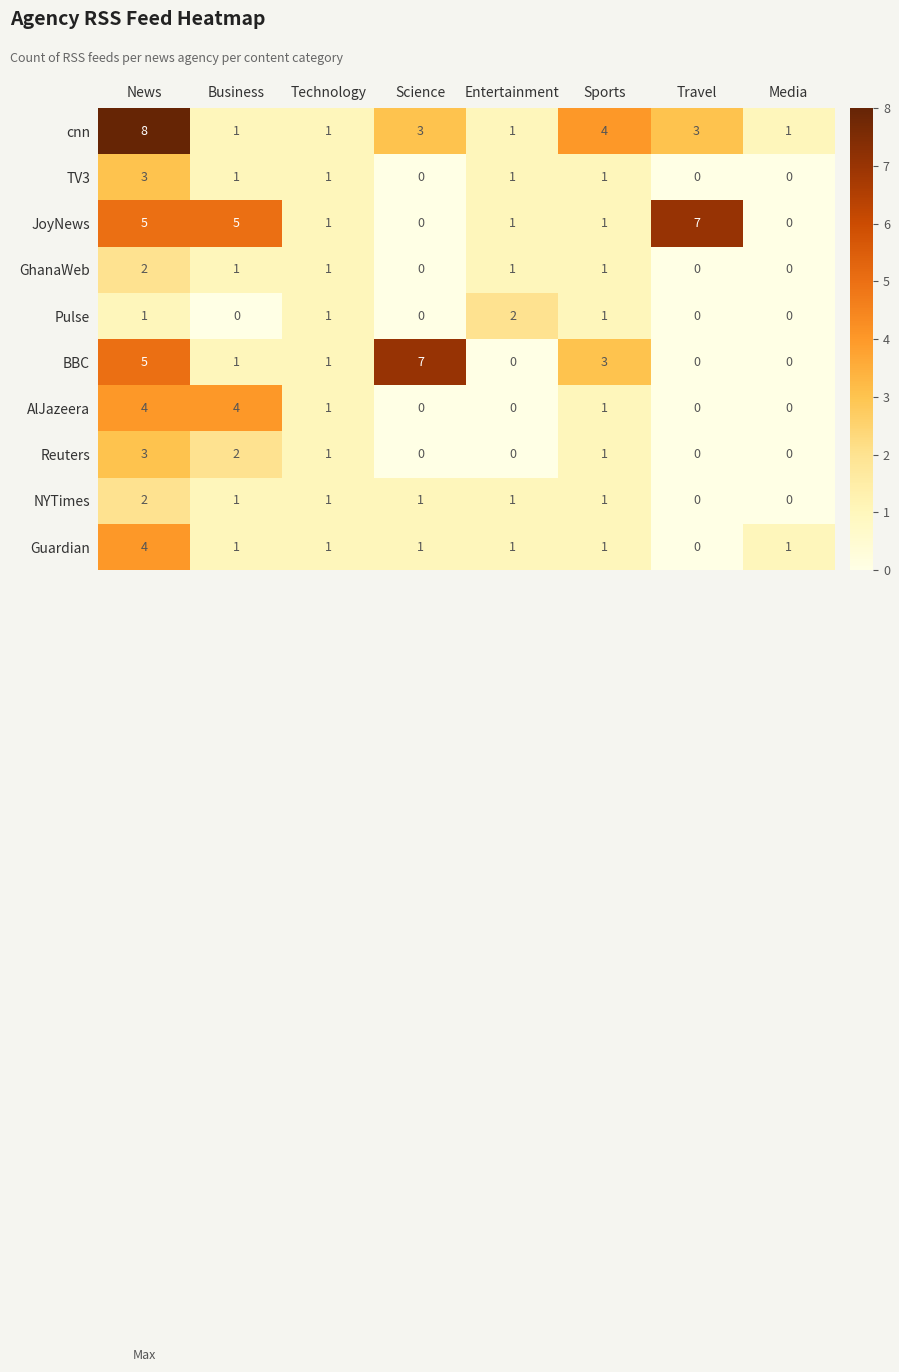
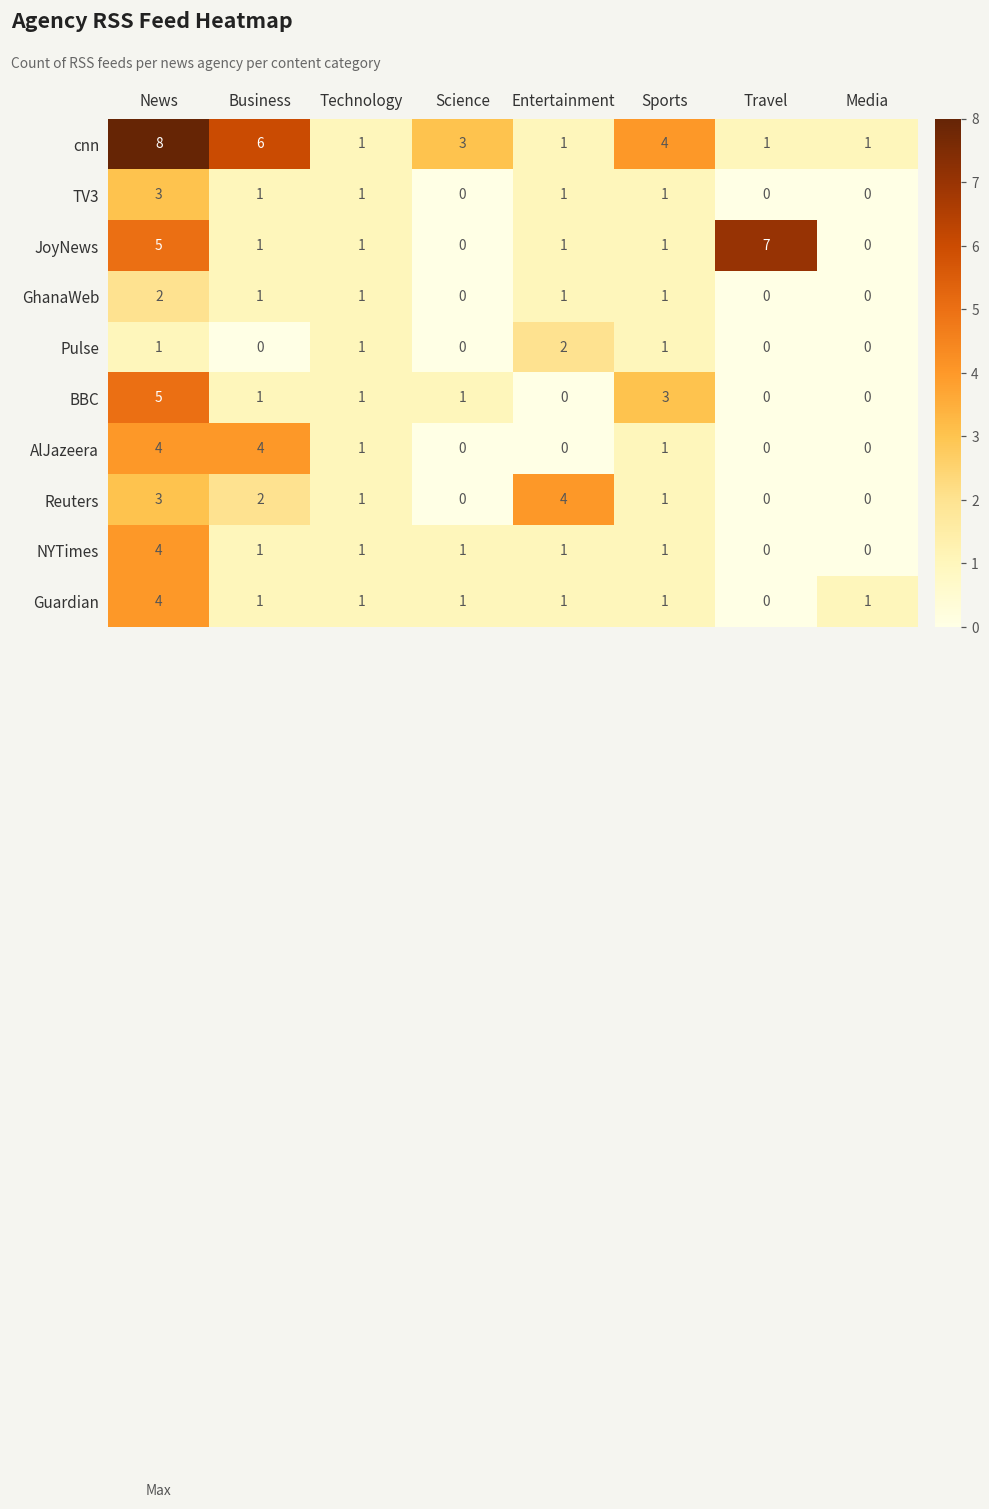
cnn, Business: 1 -> 6
cnn, Travel: 3 -> 1
JoyNews, Business: 5 -> 1
BBC, Science: 7 -> 1
Reuters, Entertainment: 0 -> 4
NYTimes, News: 2 -> 4
